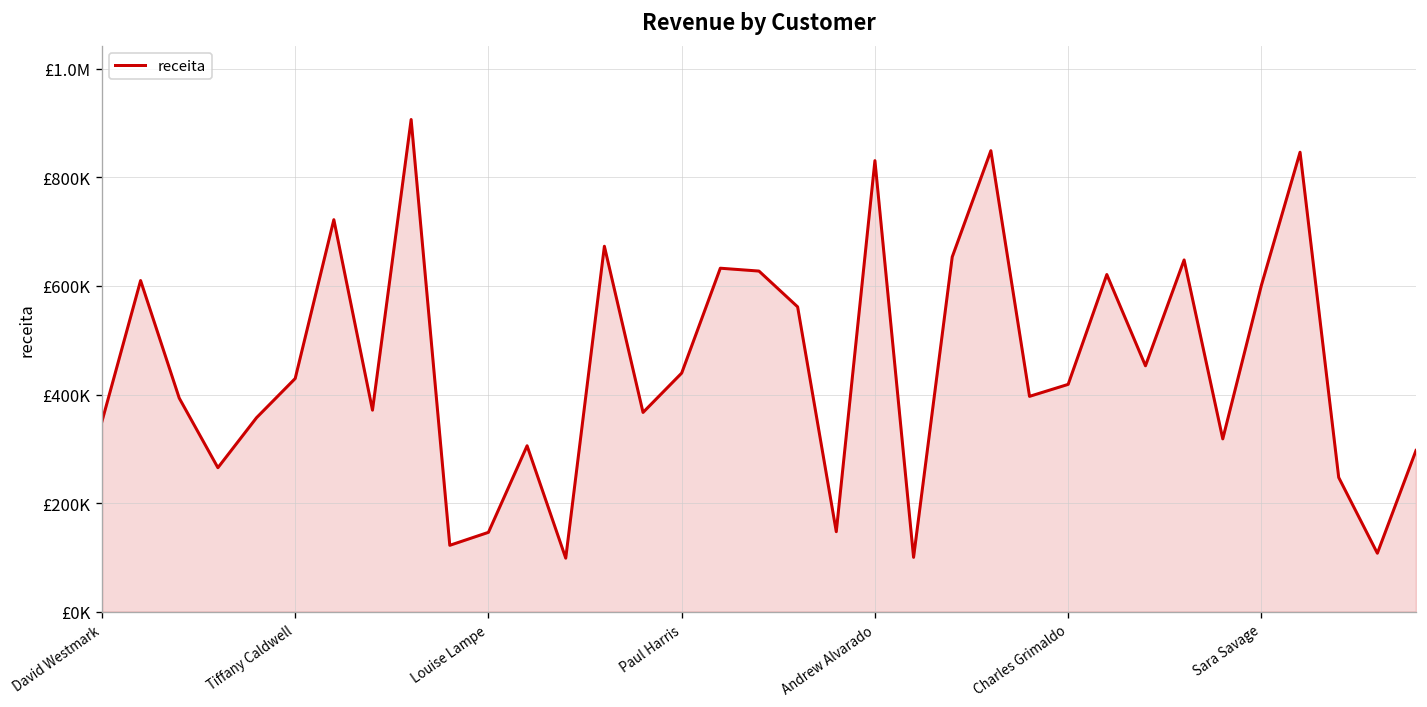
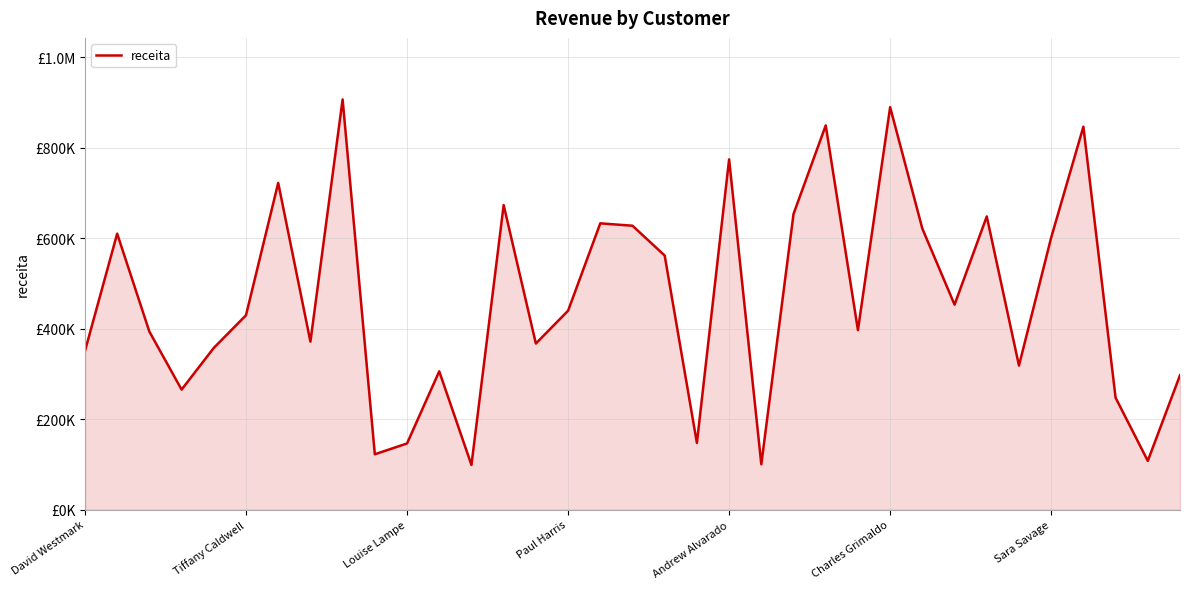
Andrew Alvarado: £830000 -> £770000
Charles Grimaldo: £420000 -> £890000
